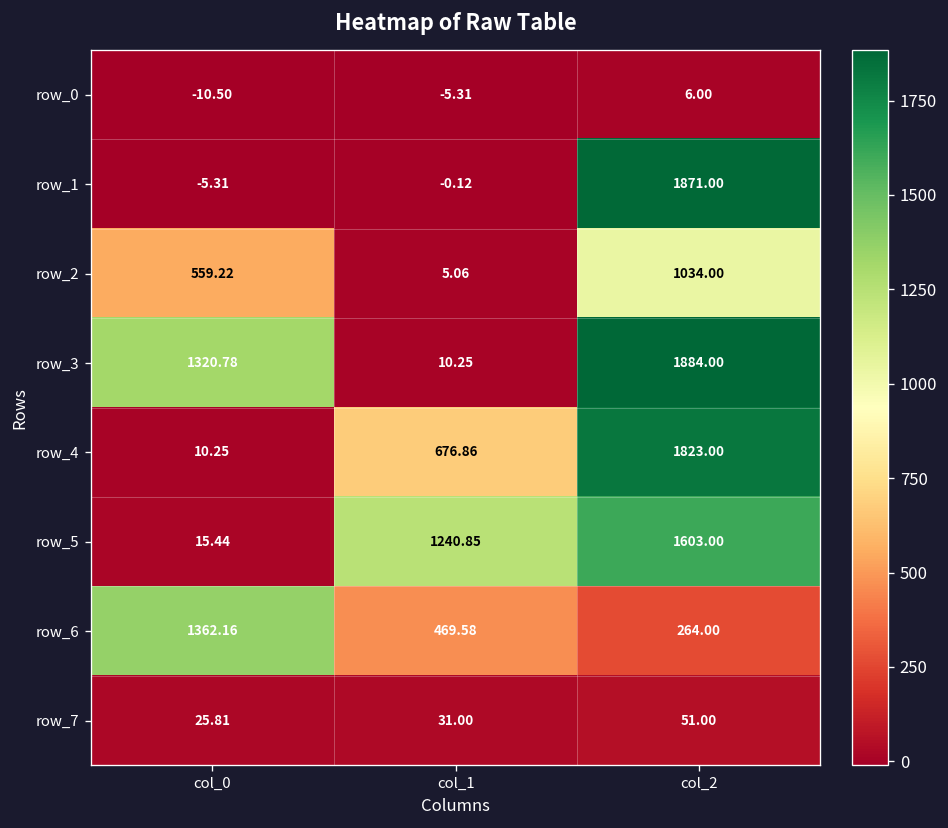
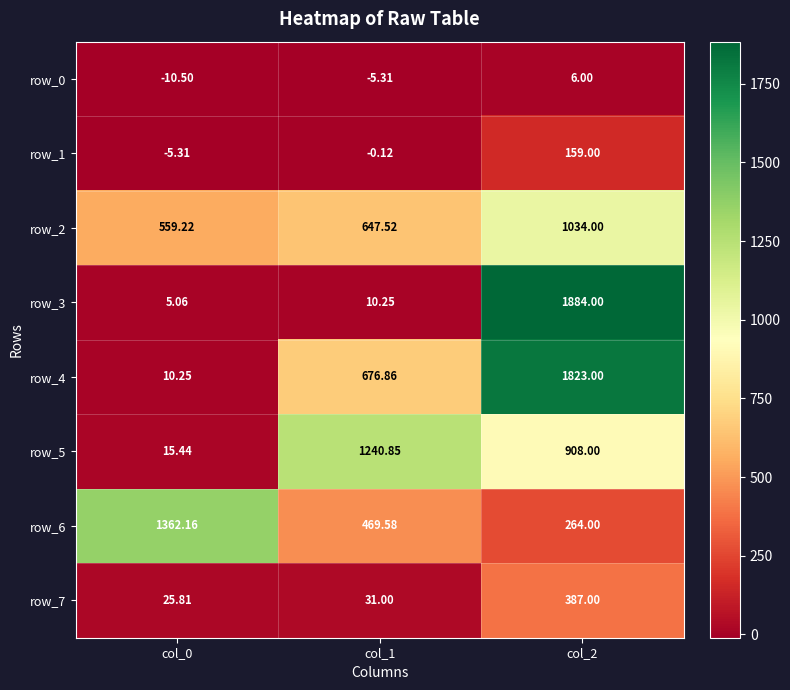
row_1, col_2: 1871.00 -> 159.00
row_2, col_1: 5.06 -> 647.52
row_3, col_0: 1320.78 -> 5.06
row_5, col_2: 1603.00 -> 908.00
row_7, col_2: 51.00 -> 387.00
